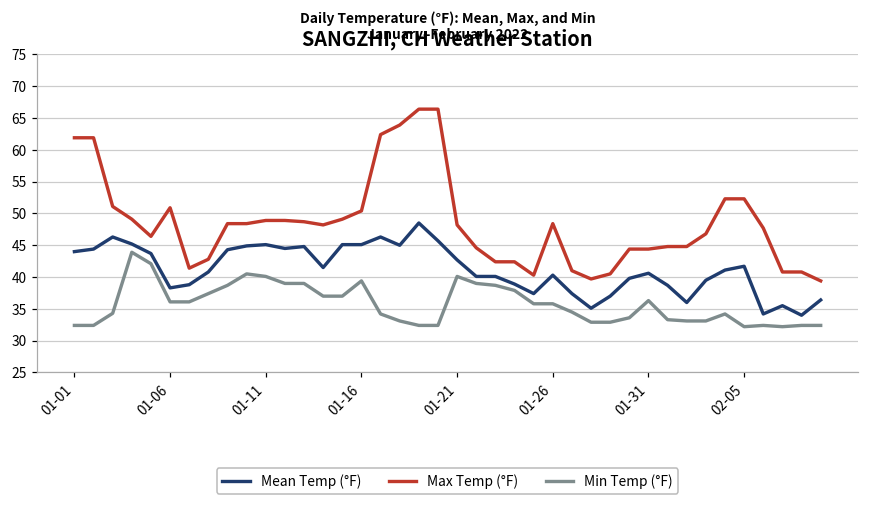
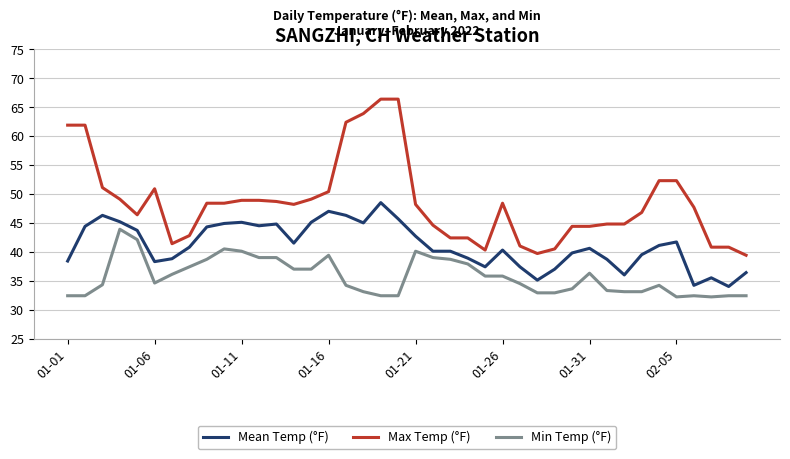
Mean Temp (°F), 01-01: 44 -> 38
Min Temp (°F), 01-06: 36 -> 35
Mean Temp (°F), 01-16: 45 -> 47
